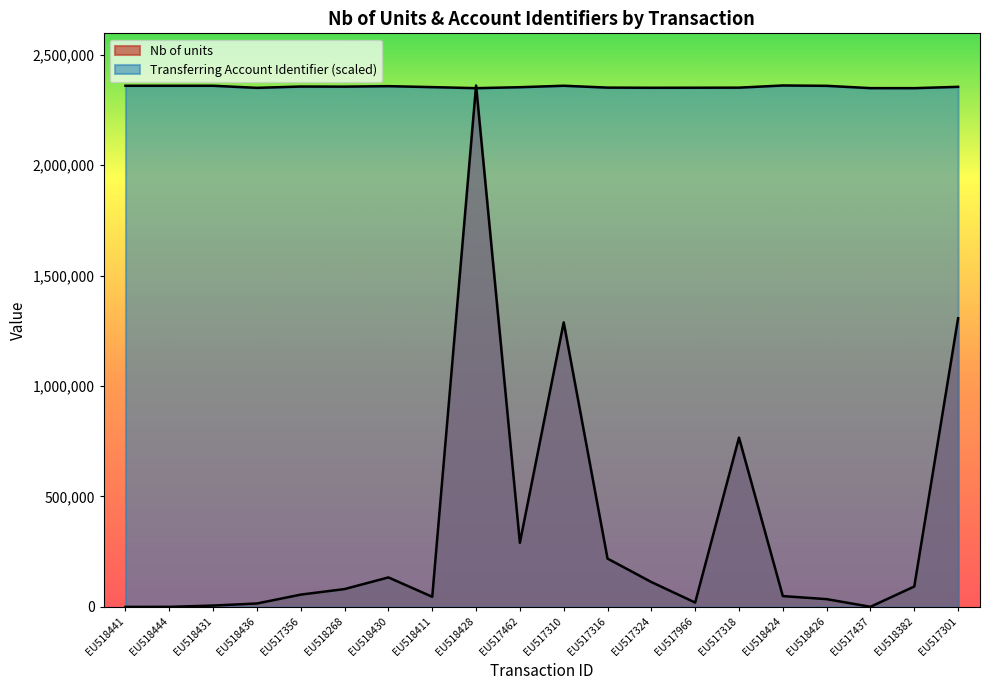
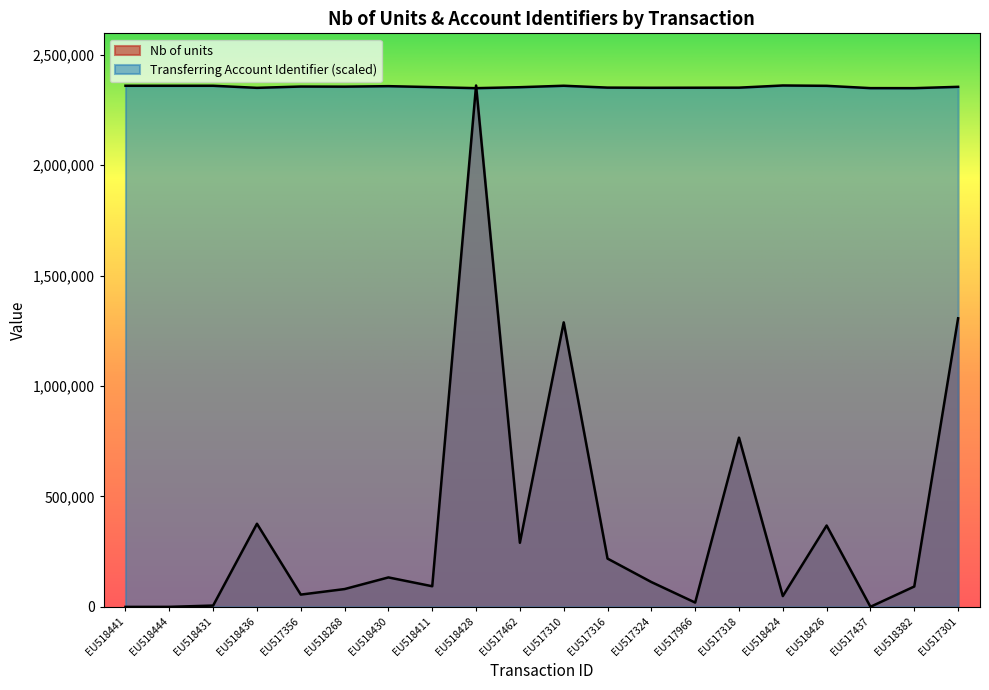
Nb of units, EU518436: 20,000 -> 380,000
Nb of units, EU518411: 50,000 -> 90,000
Nb of units, EU518426: 40,000 -> 370,000
